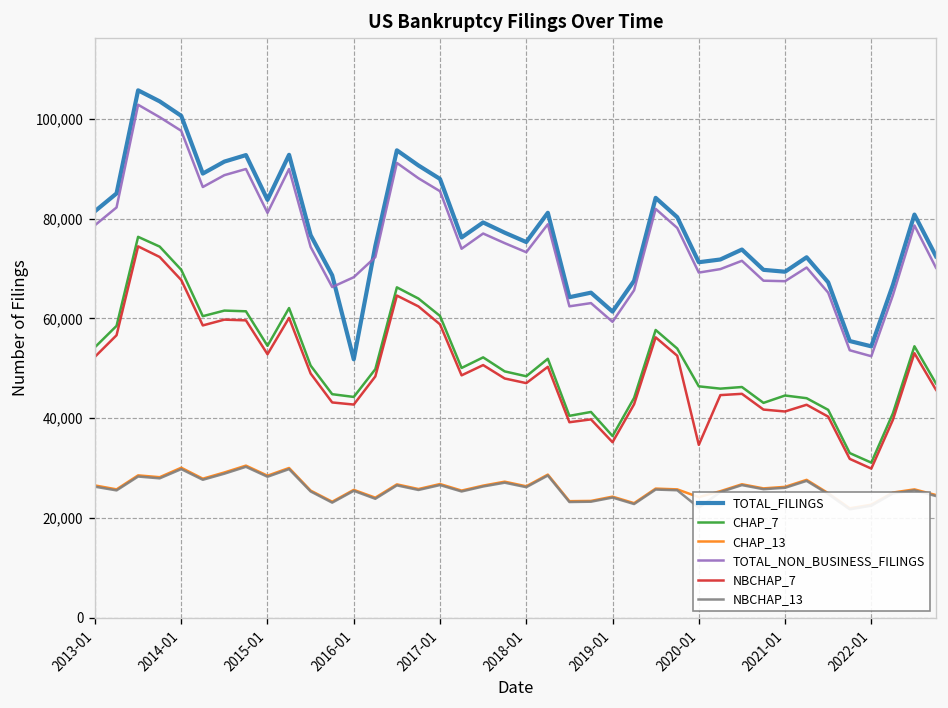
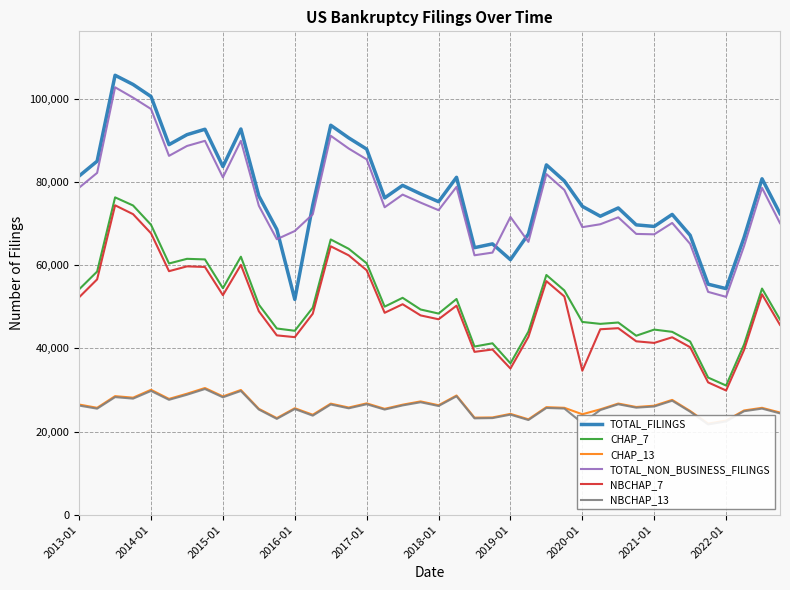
TOTAL_NON_BUSINESS_FILINGS, 2019-01: 59,000 -> 72,000
TOTAL_FILINGS, 2020-01: 71,000 -> 74,000
